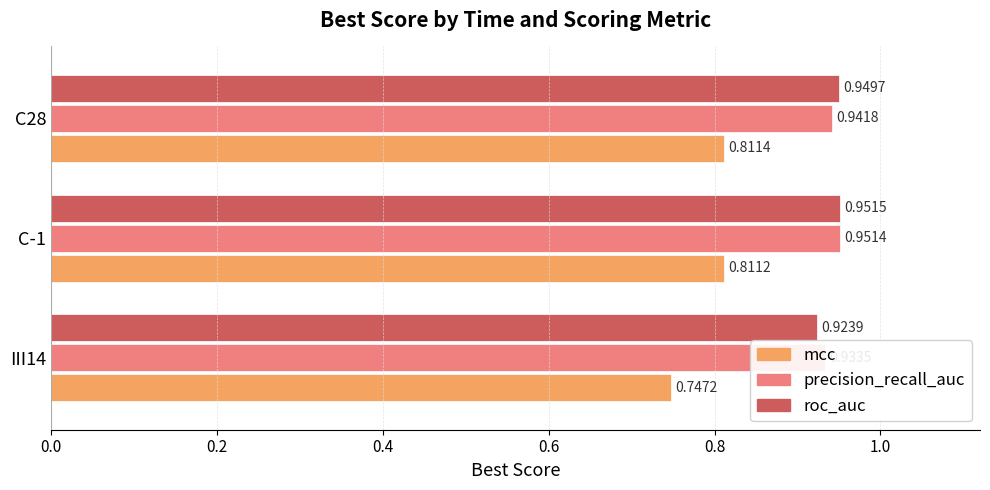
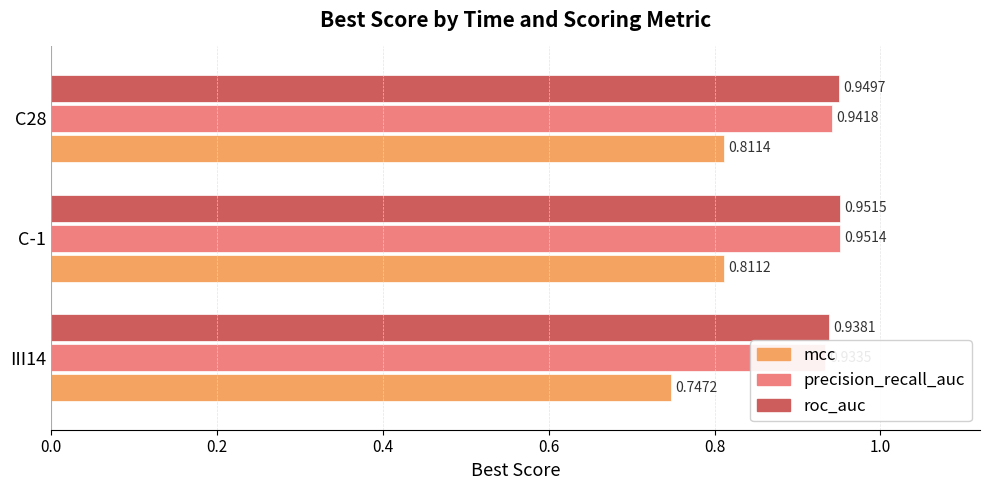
roc_auc, III14: 0.9239 -> 0.9381
